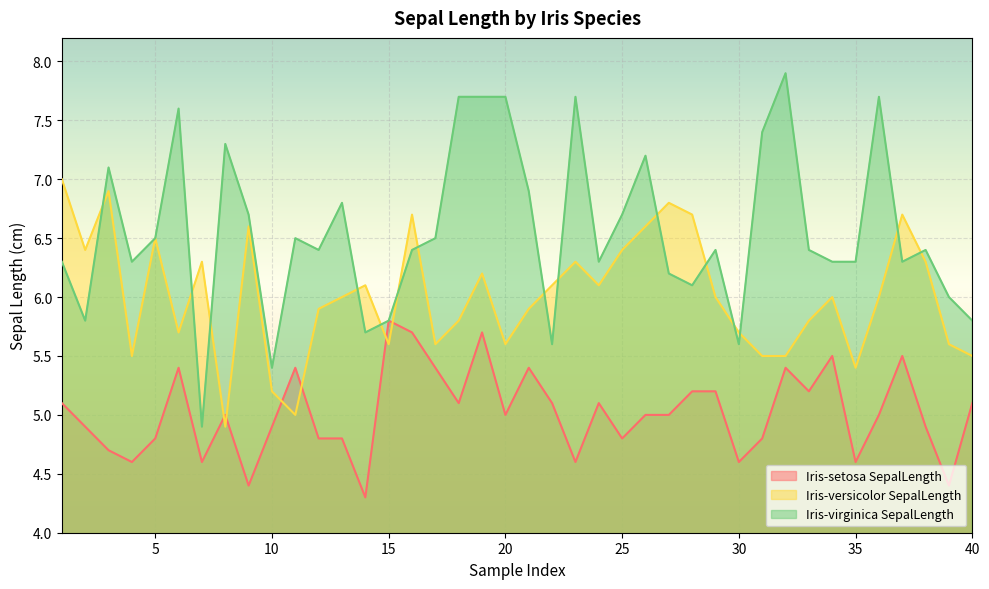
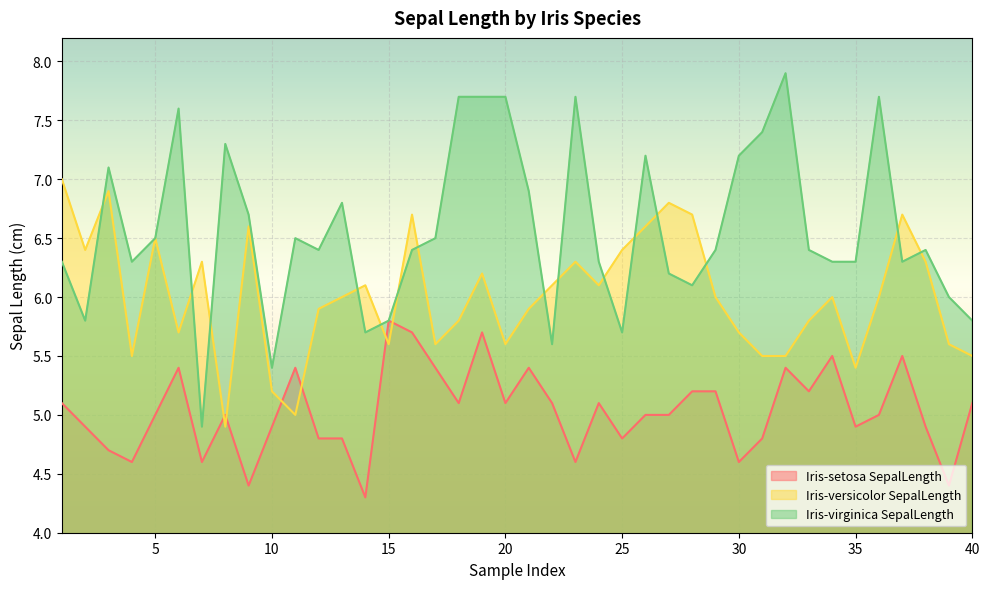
Iris-setosa SepalLength, 5: 4.8 -> 5.0
Iris-setosa SepalLength, 20: 5.0 -> 5.1
Iris-virginica SepalLength, 25: 6.7 -> 5.7
Iris-virginica SepalLength, 30: 5.6 -> 7.2
Iris-setosa SepalLength, 35: 4.6 -> 4.9
